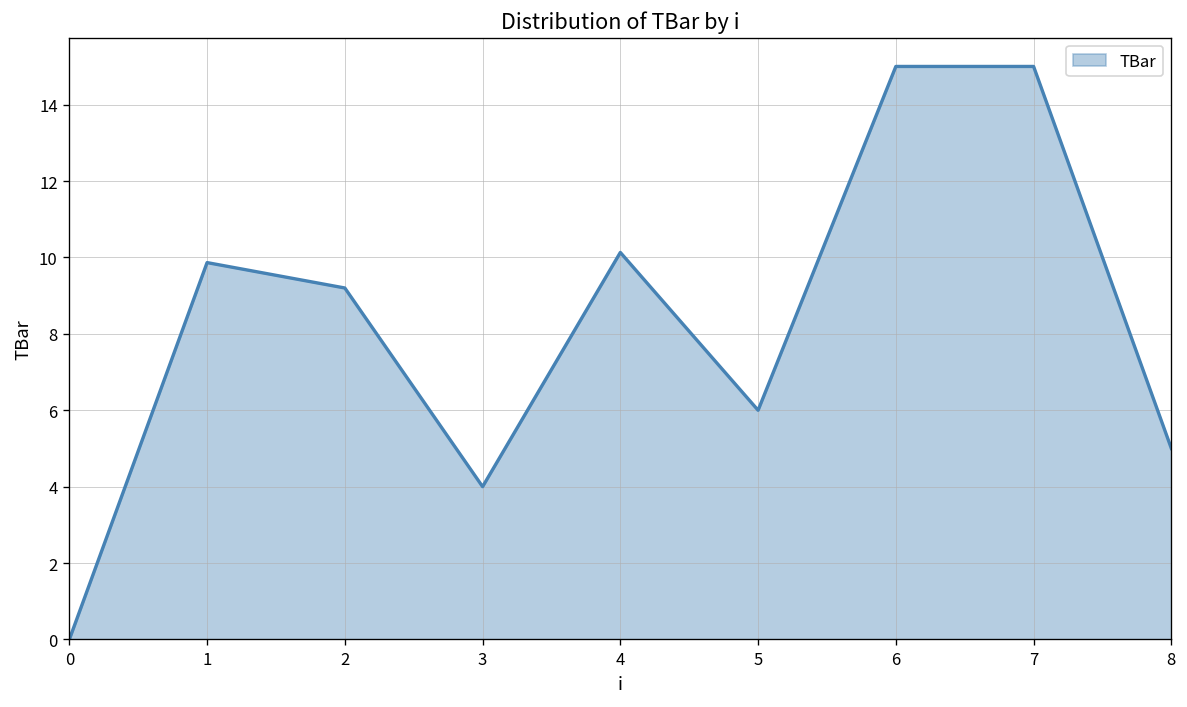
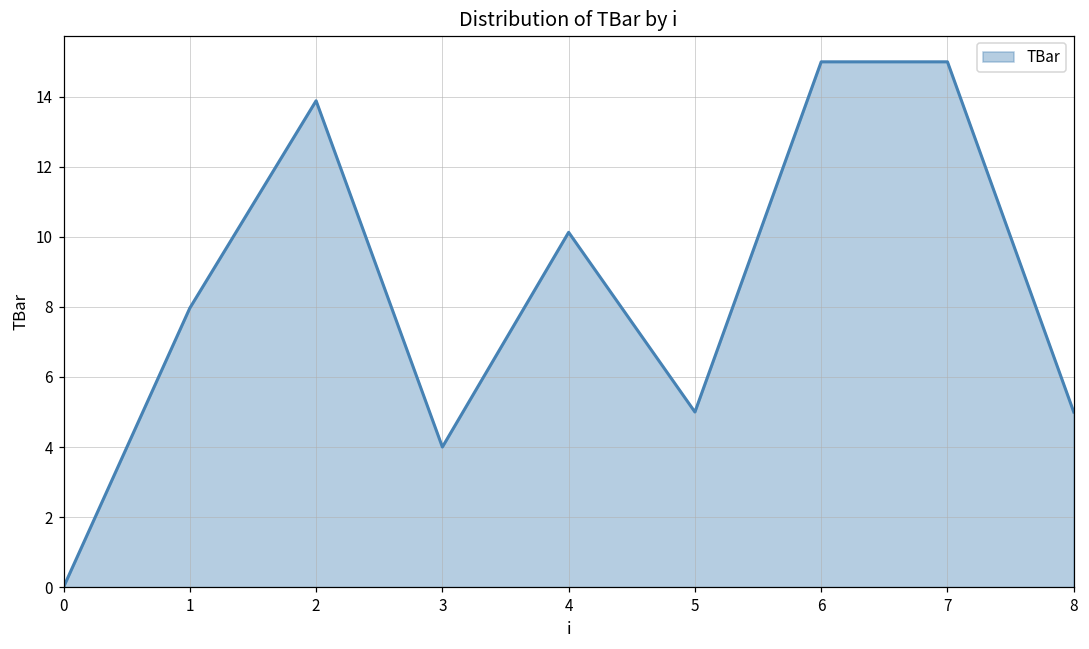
1: 9.9 -> 8.0
2: 9.2 -> 13.9
5: 6 -> 5
